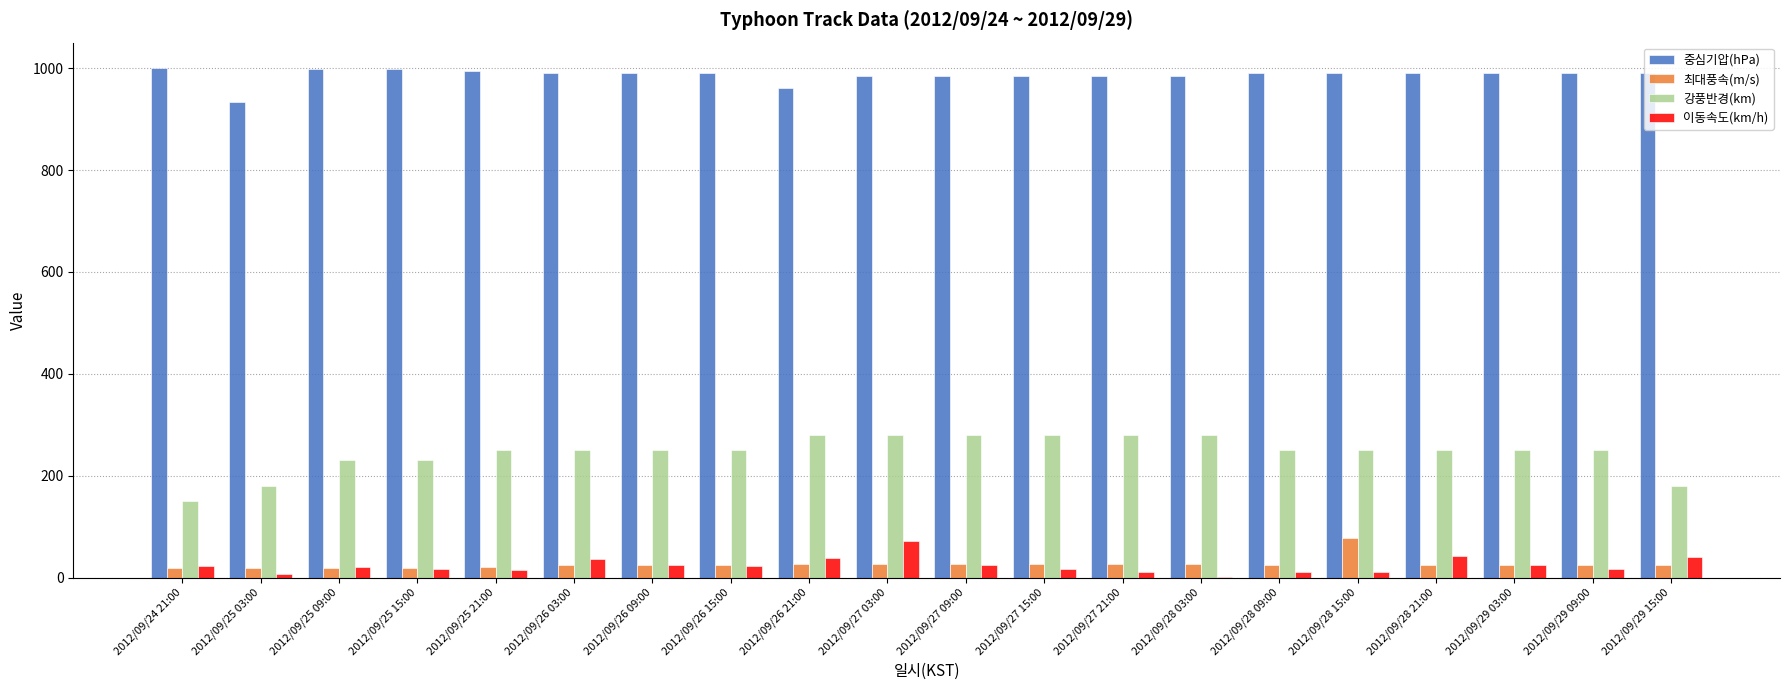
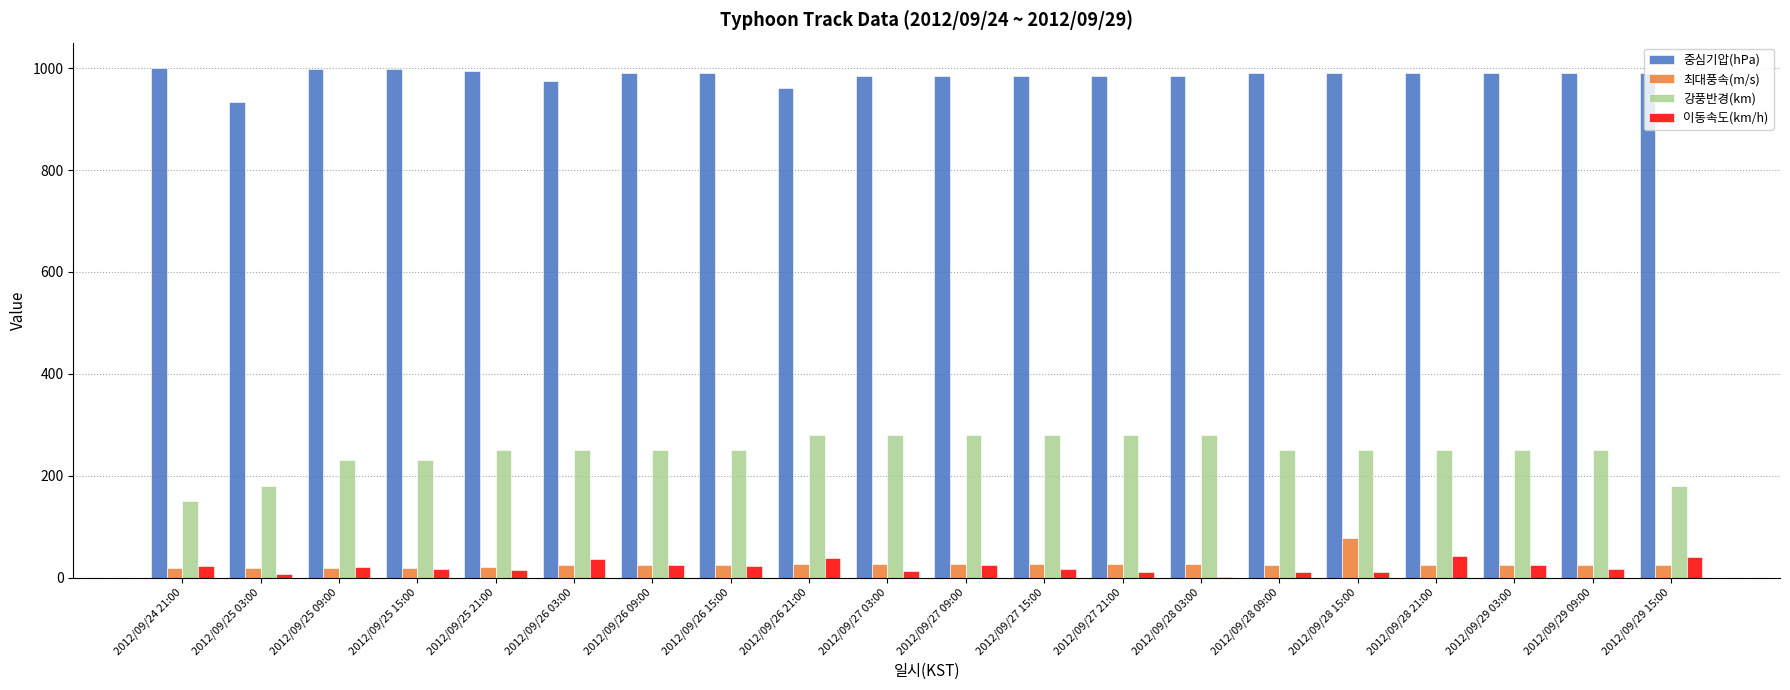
중심기압(hPa), 2012/09/26 03:00: 990 -> 970
이동속도(km/h), 2012/09/27 03:00: 70 -> 10
